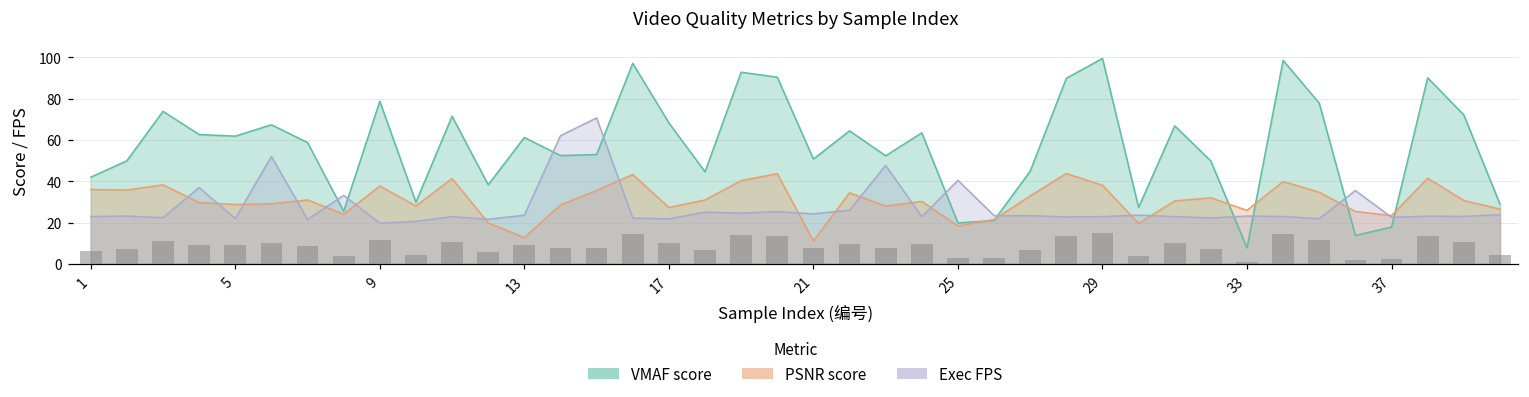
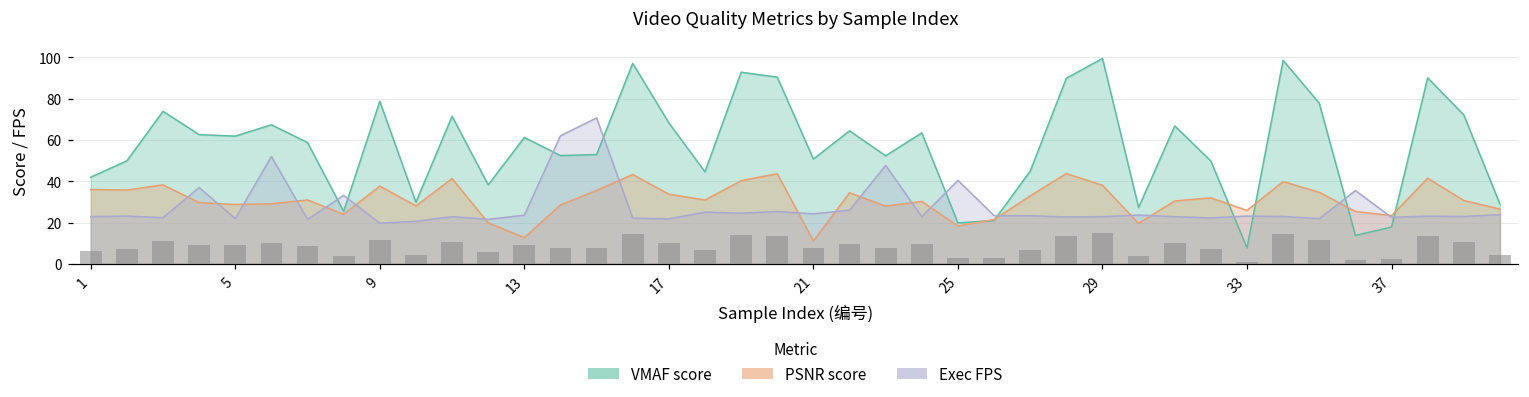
PSNR score, 17: 27 -> 34
